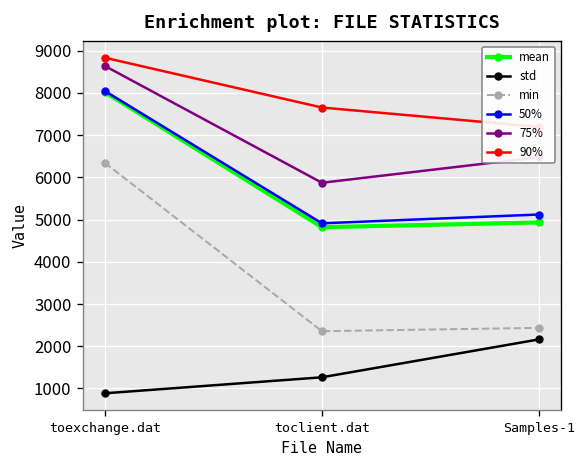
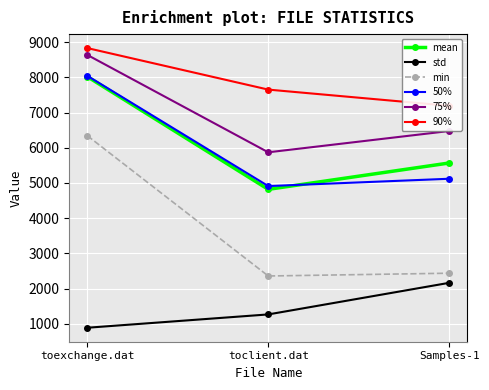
mean, Samples-1: 4900 -> 5600
